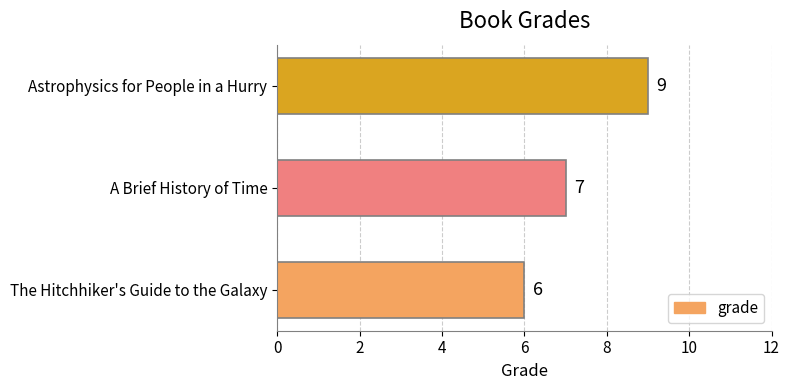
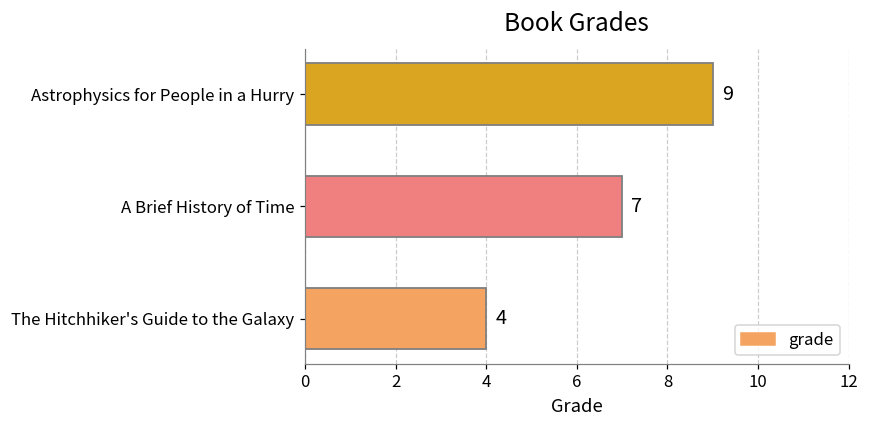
The Hitchhiker's Guide to the Galaxy: 6 -> 4
